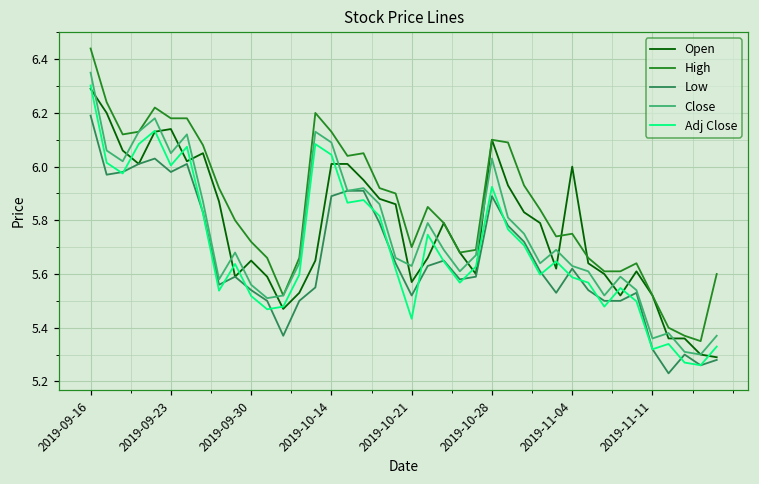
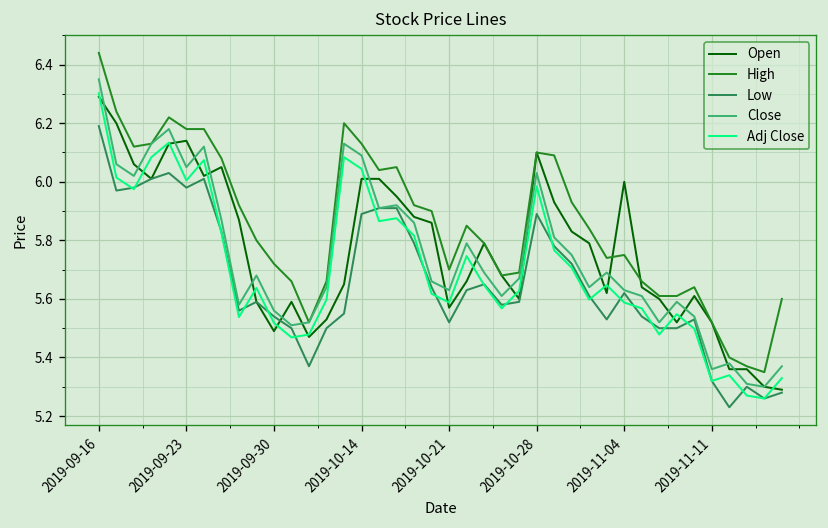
Open, 2019-09-30: 5.65 -> 5.49
Adj Close, 2019-10-21: 5.43 -> 5.59
Adj Close, 2019-10-28: 5.92 -> 5.98
